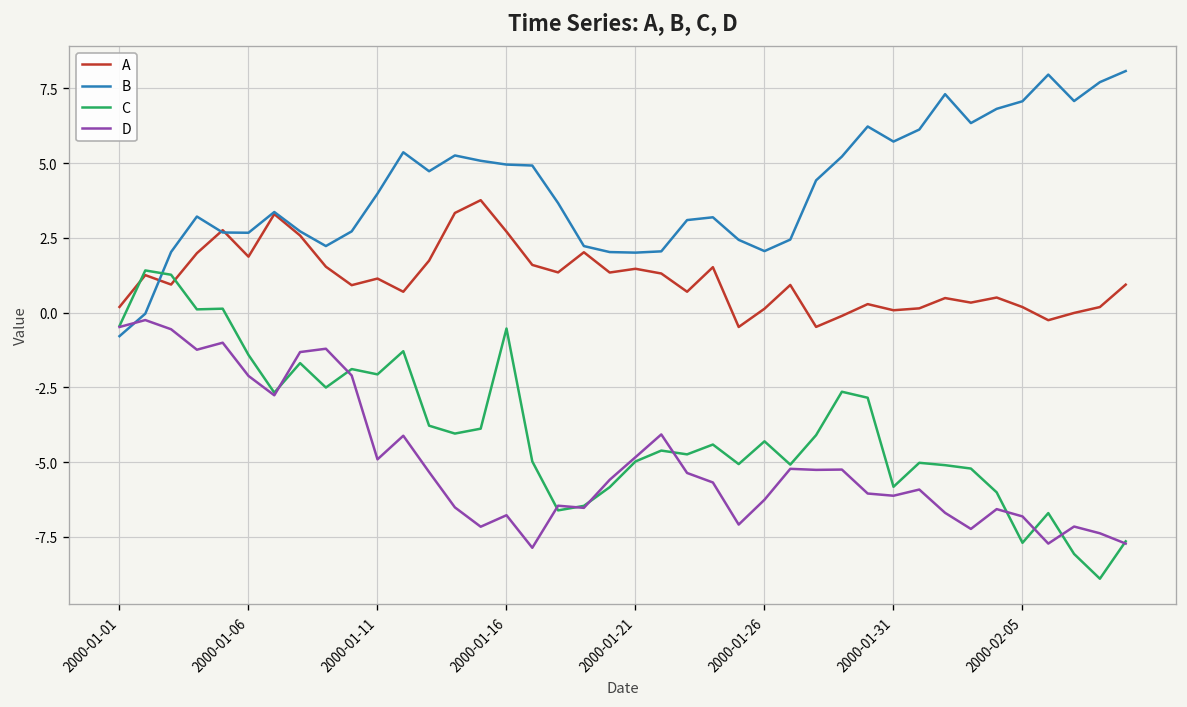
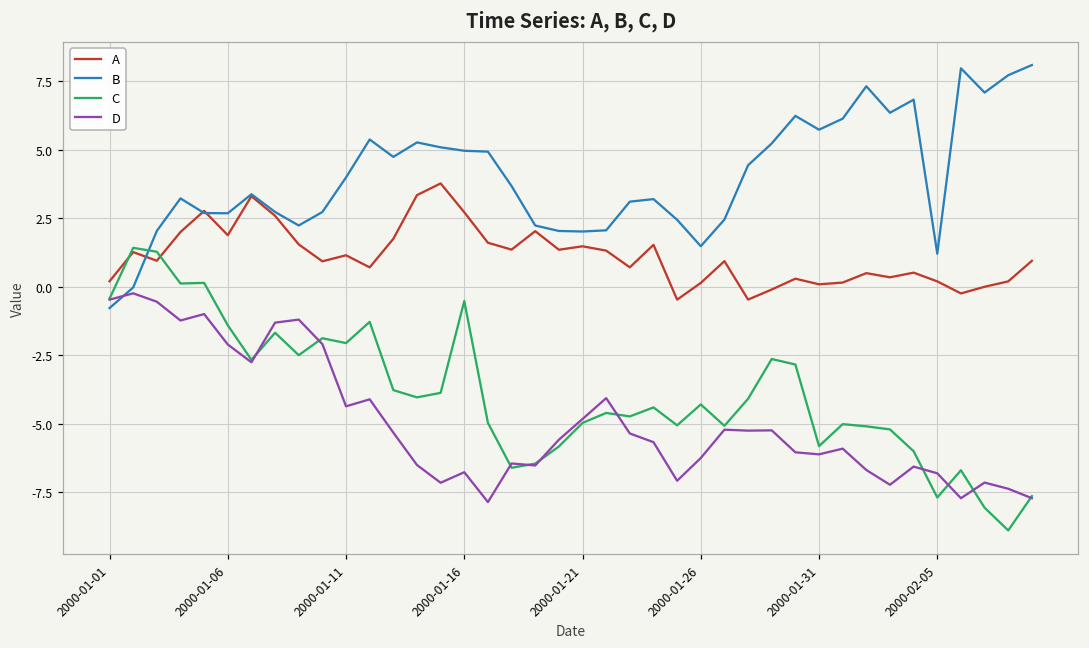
D, 2000-01-11: -4.9 -> -4.4
B, 2000-01-26: 2.1 -> 1.5
B, 2000-02-05: 7.1 -> 1.2
